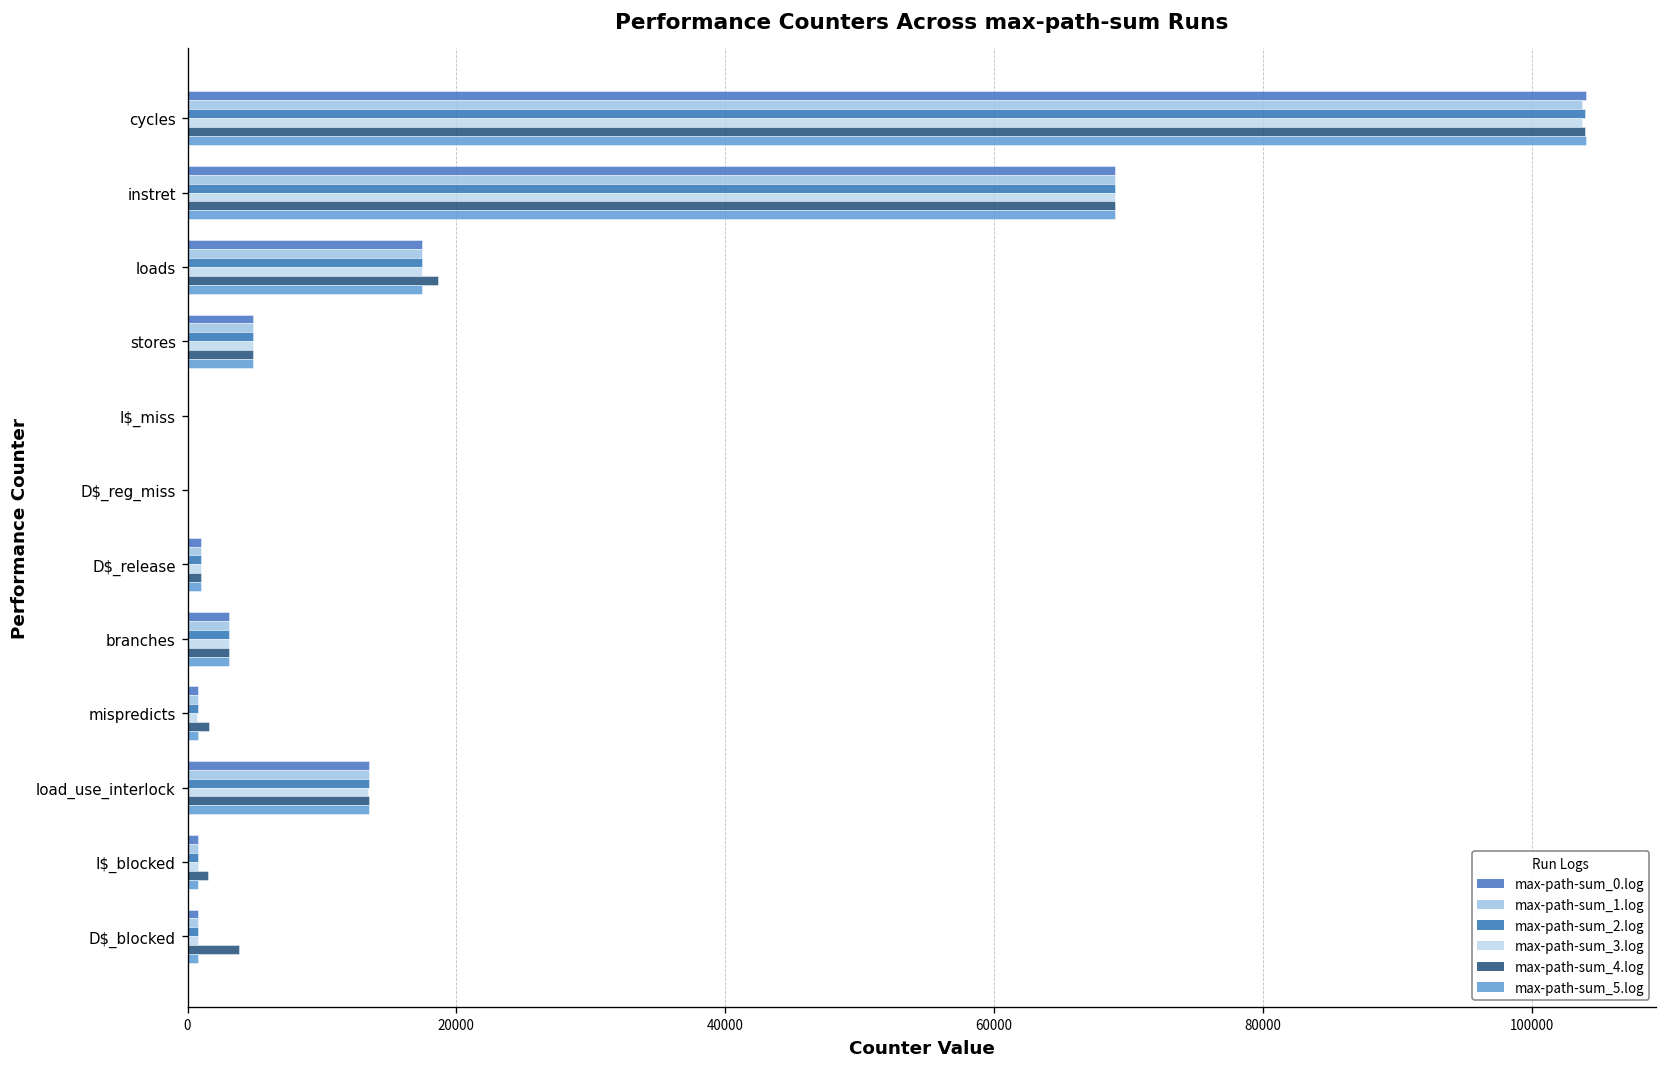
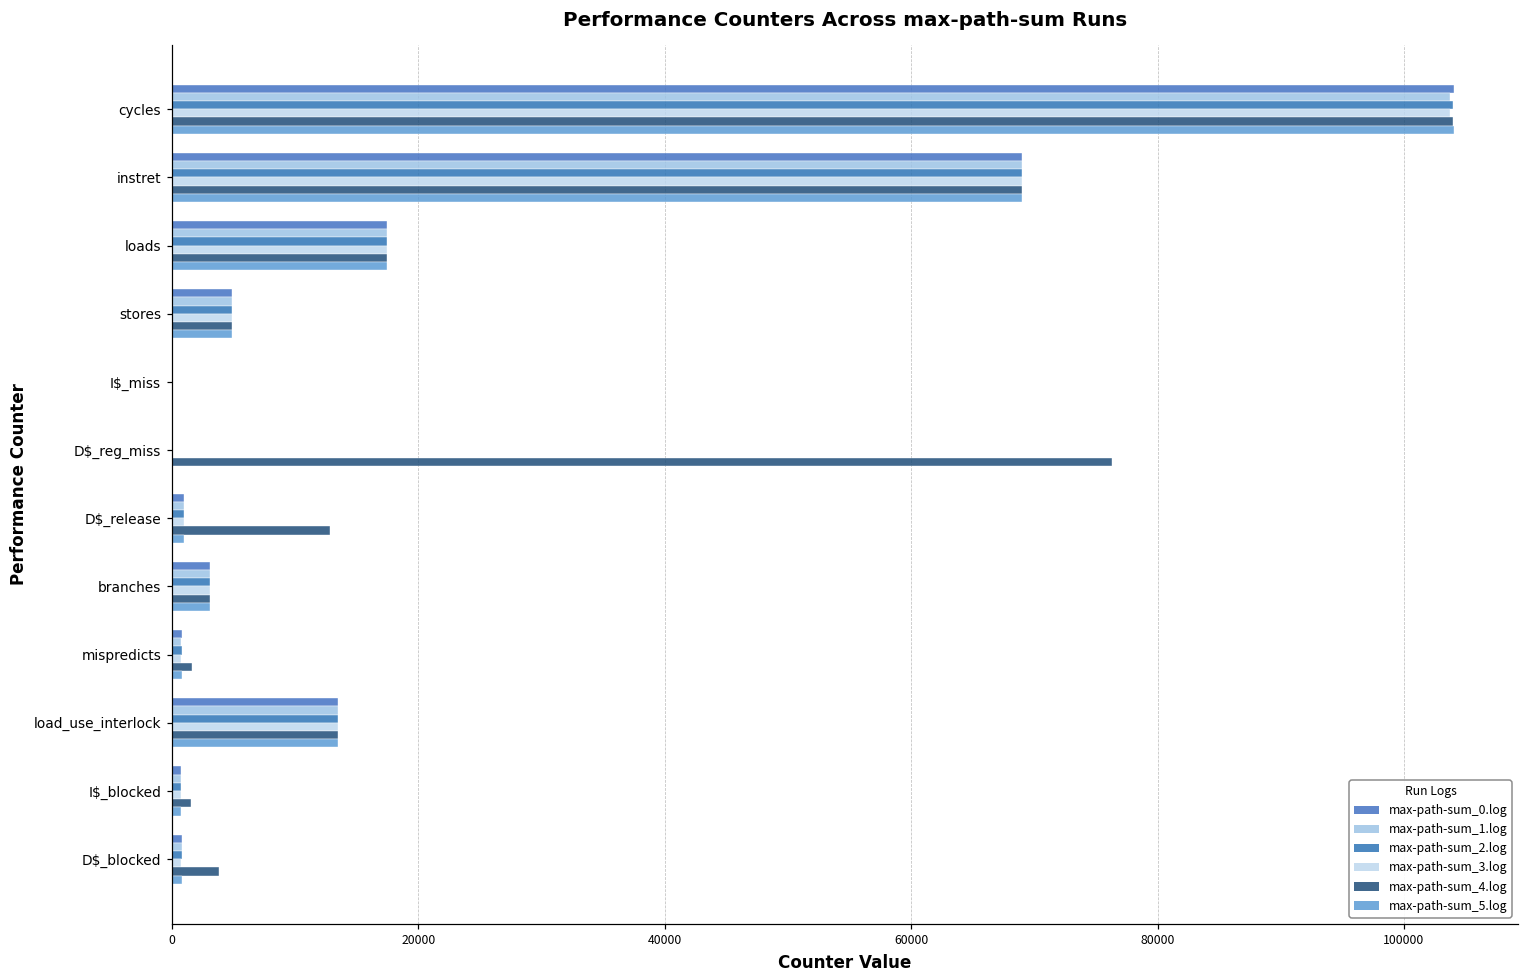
max-path-sum_4.log, loads: 18700 -> 17500
max-path-sum_4.log, D$_reg_miss: 0 -> 76300
max-path-sum_4.log, D$_release: 1000 -> 12800
